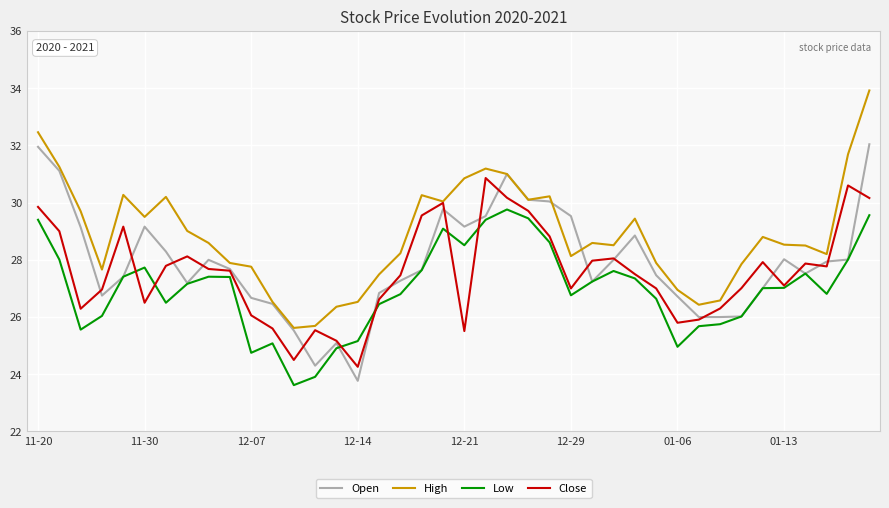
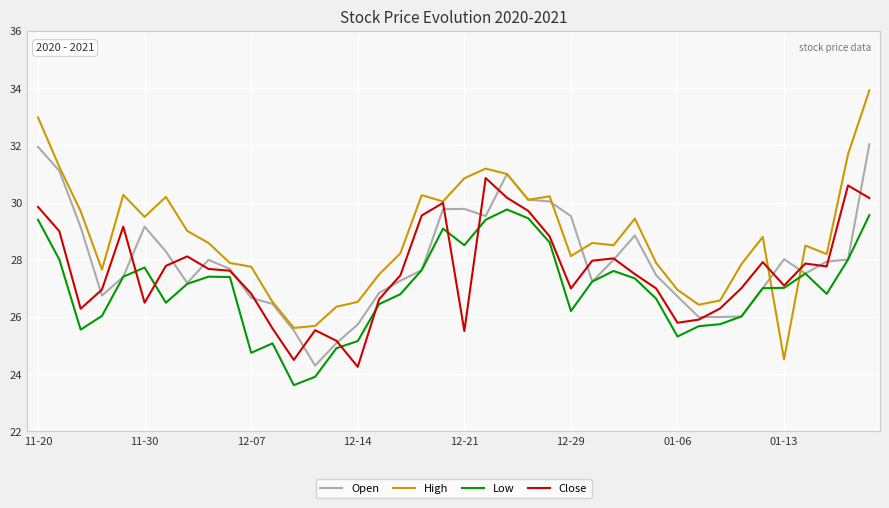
High, 11-20: 32.5 -> 33.0
Close, 12-07: 26.1 -> 26.8
Open, 12-14: 23.8 -> 25.7
Open, 12-21: 29.2 -> 29.8
Low, 12-29: 26.8 -> 26.2
Low, 01-06: 25.0 -> 25.3
High, 01-13: 28.5 -> 24.5
